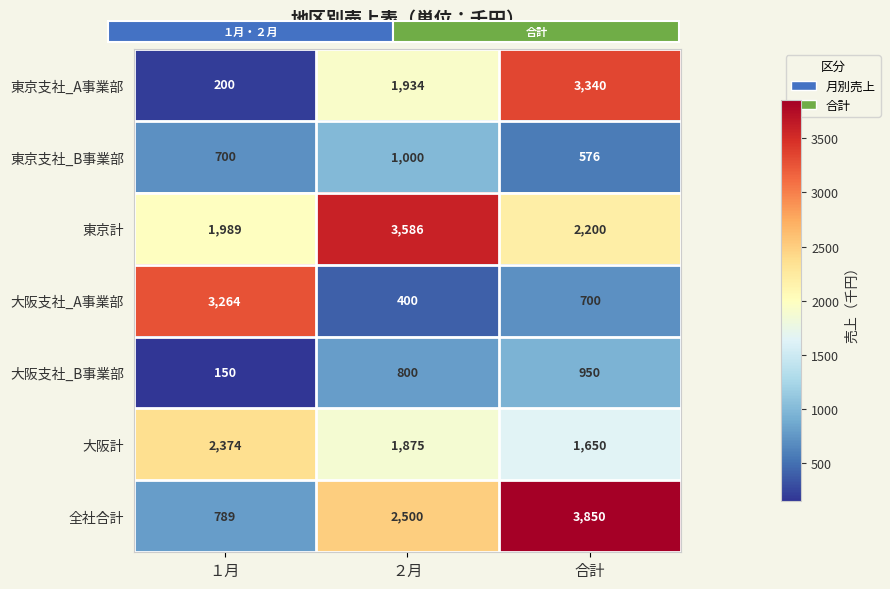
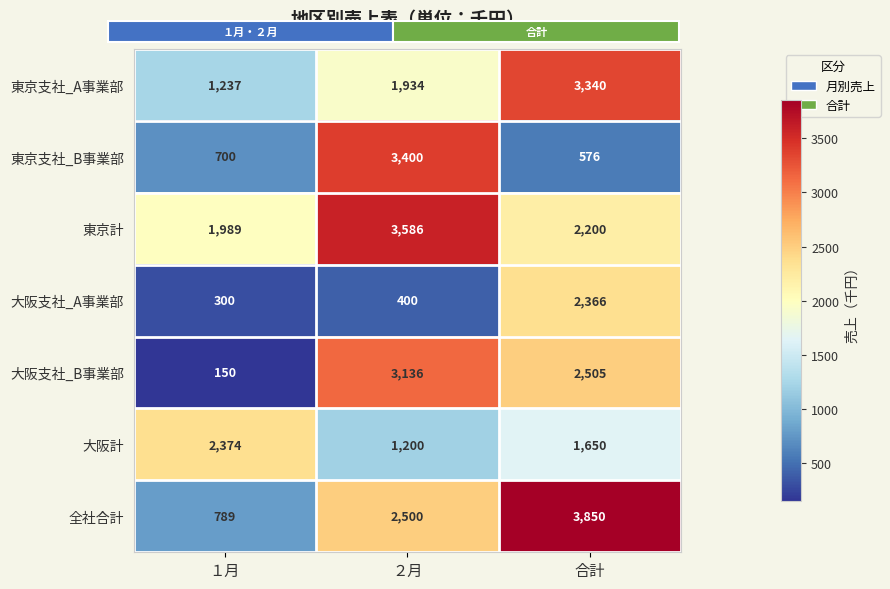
東京支社_A事業部, １月: 200 -> 1,237
東京支社_B事業部, ２月: 1,000 -> 3,400
大阪支社_A事業部, １月: 3,264 -> 300
大阪支社_A事業部, 合計: 700 -> 2,366
大阪支社_B事業部, ２月: 800 -> 3,136
大阪支社_B事業部, 合計: 950 -> 2,505
大阪計, ２月: 1,875 -> 1,200
